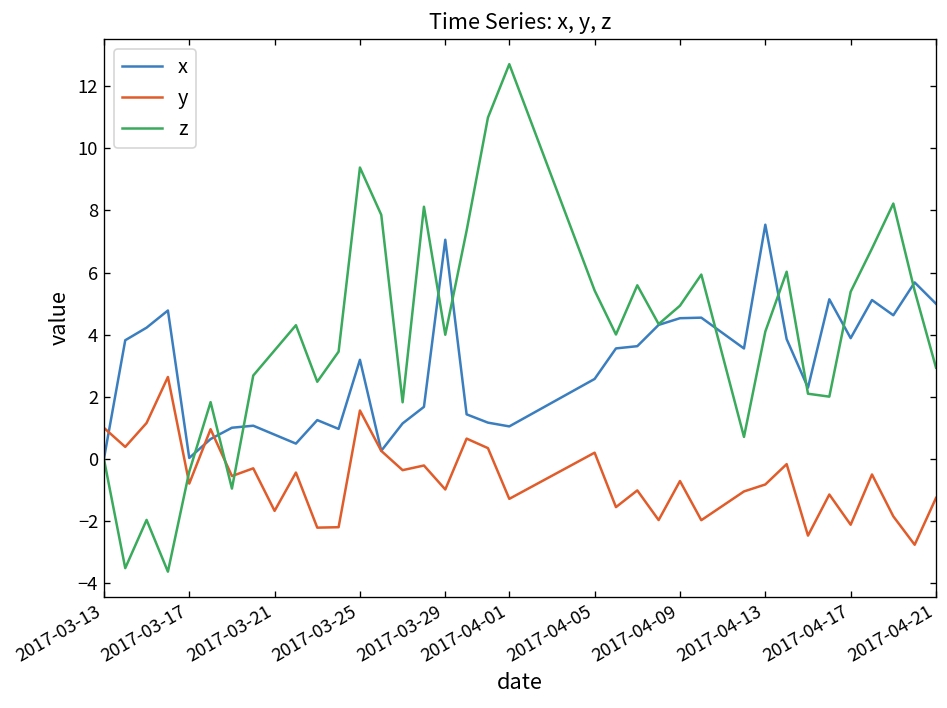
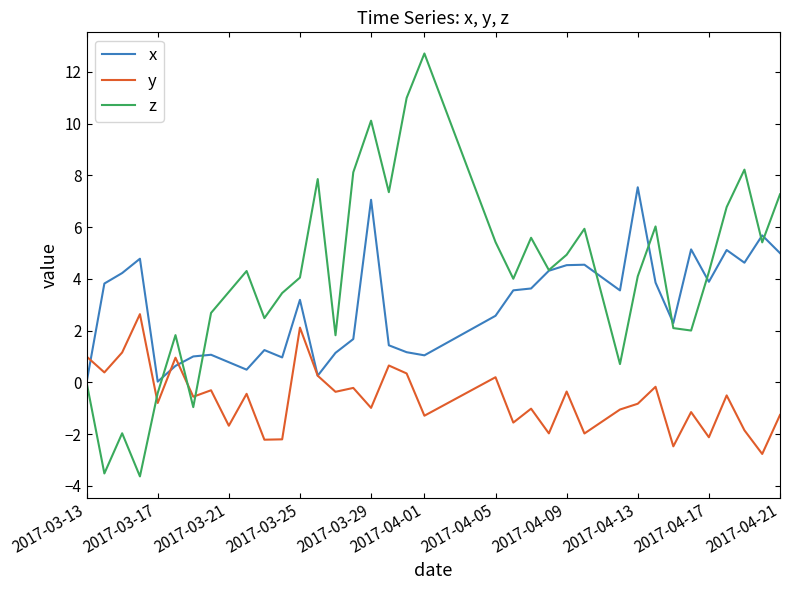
y, 2017-03-25: 1.6 -> 2.1
z, 2017-03-25: 9.4 -> 4.1
z, 2017-03-29: 4.0 -> 10.1
y, 2017-04-09: -0.7 -> -0.4
z, 2017-04-17: 5.4 -> 4.3
z, 2017-04-21: 2.9 -> 7.3
